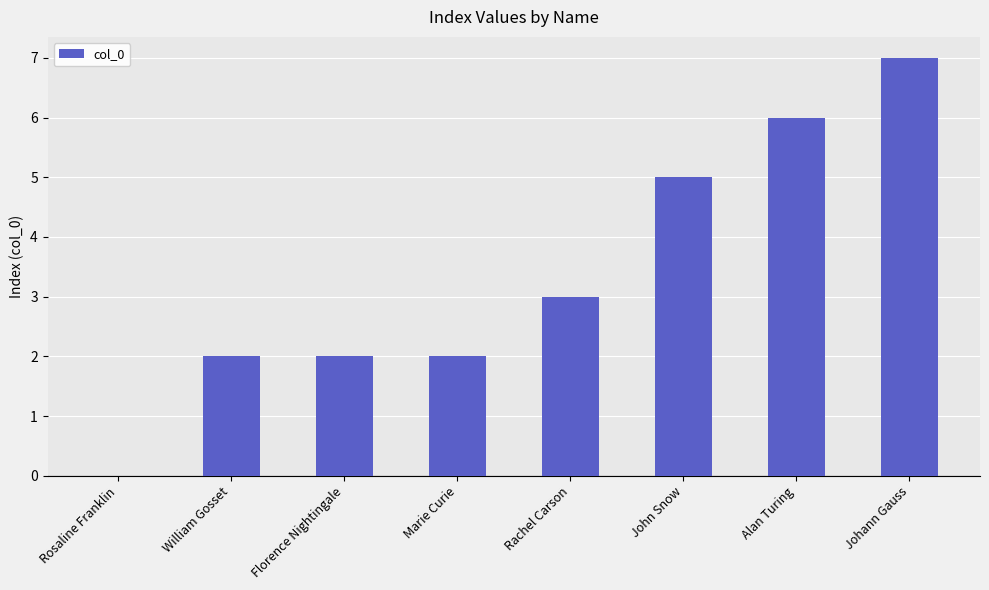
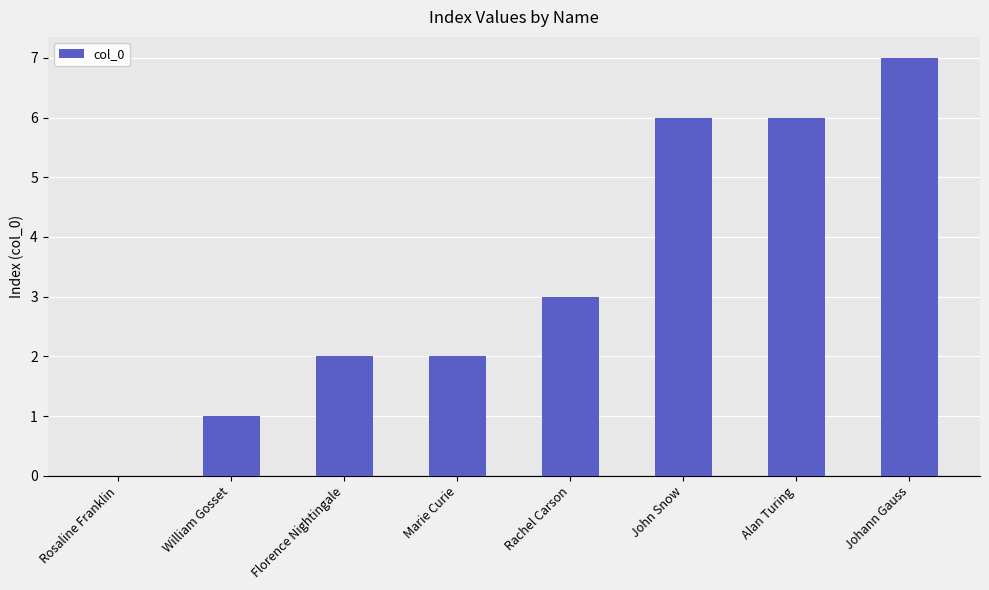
William Gosset: 2 -> 1
John Snow: 5 -> 6
